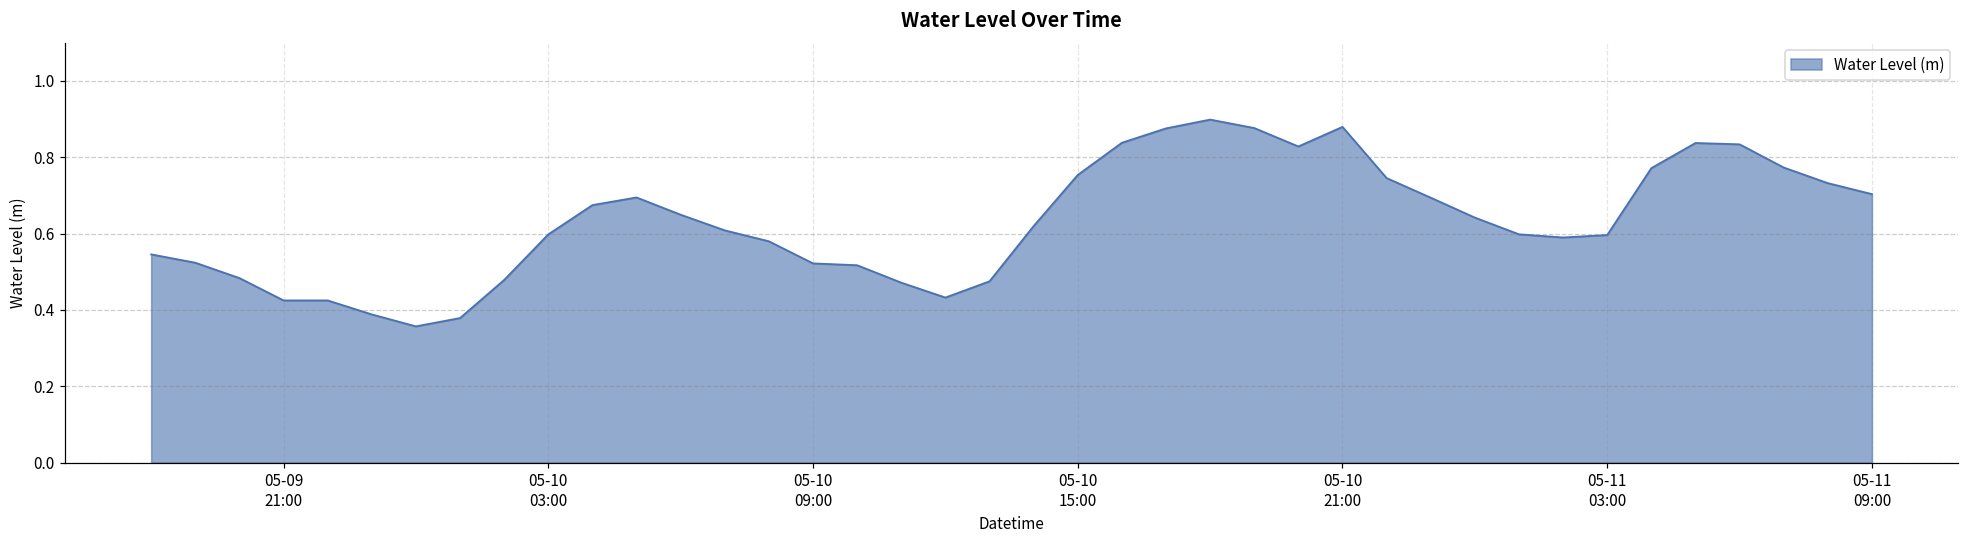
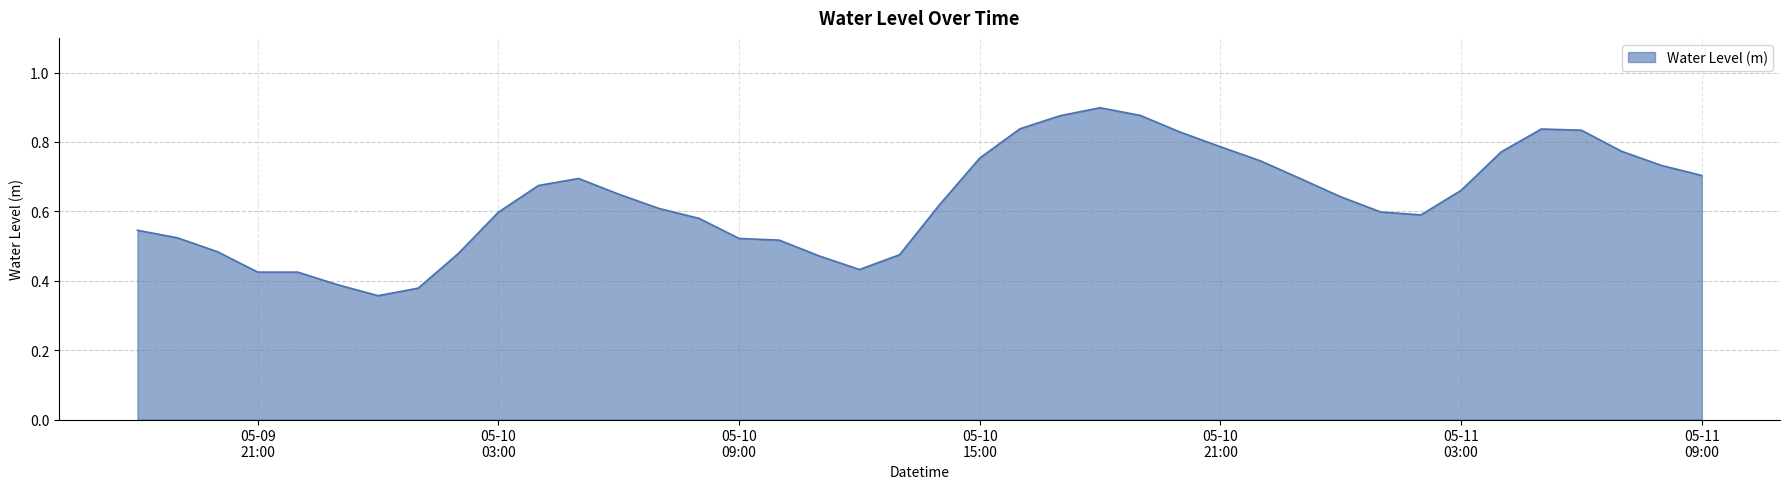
05-10 21:00: 0.88 -> 0.79
05-11 03:00: 0.60 -> 0.66
